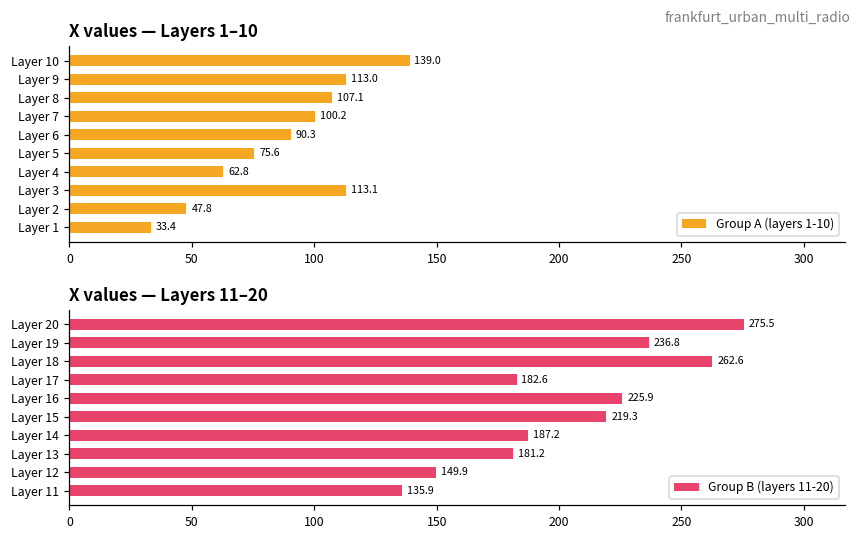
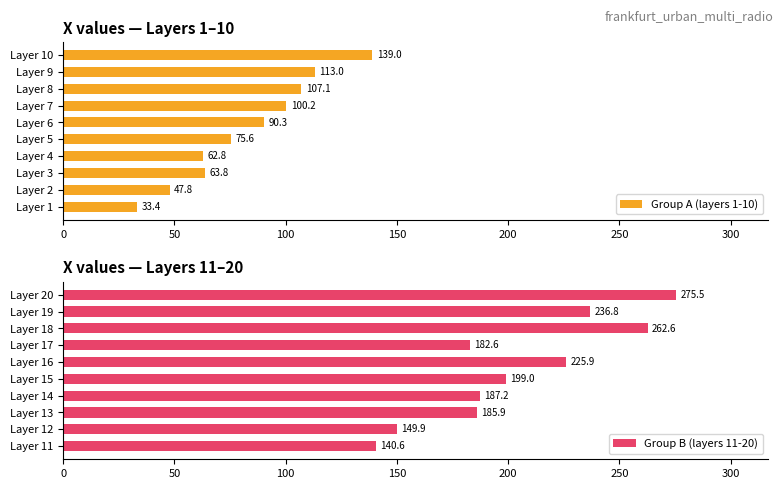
X values — Layers 1–10, Layer 3: 113.1 -> 63.8
X values — Layers 11–20, Layer 15: 219.3 -> 199.0
X values — Layers 11–20, Layer 13: 181.2 -> 185.9
X values — Layers 11–20, Layer 11: 135.9 -> 140.6
